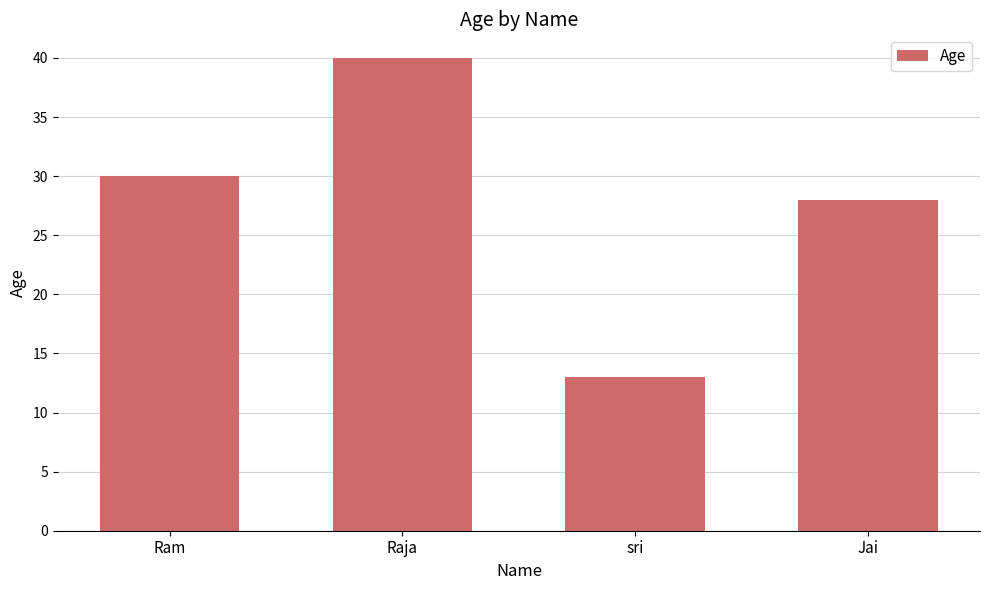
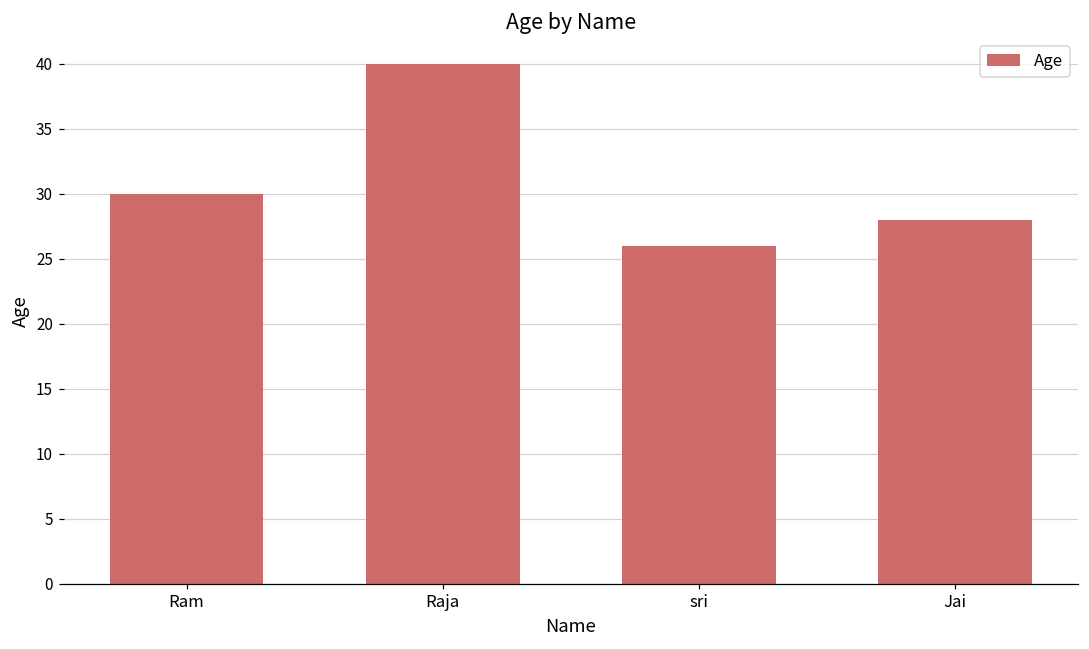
sri: 13 -> 26
